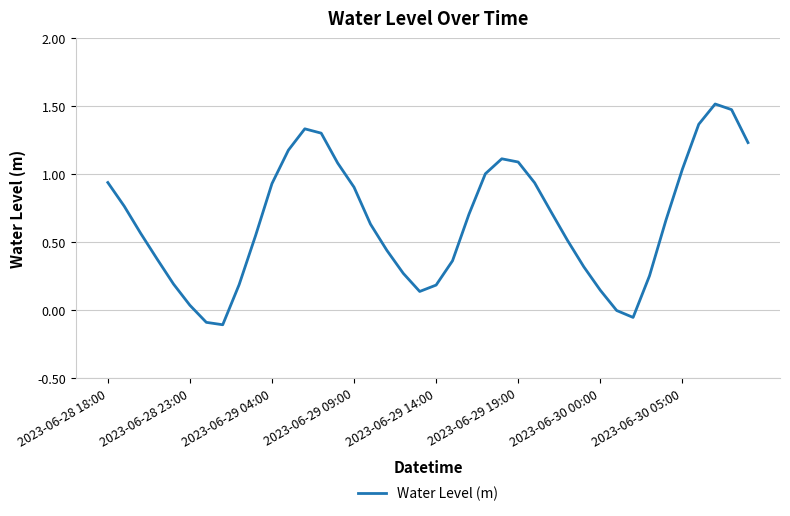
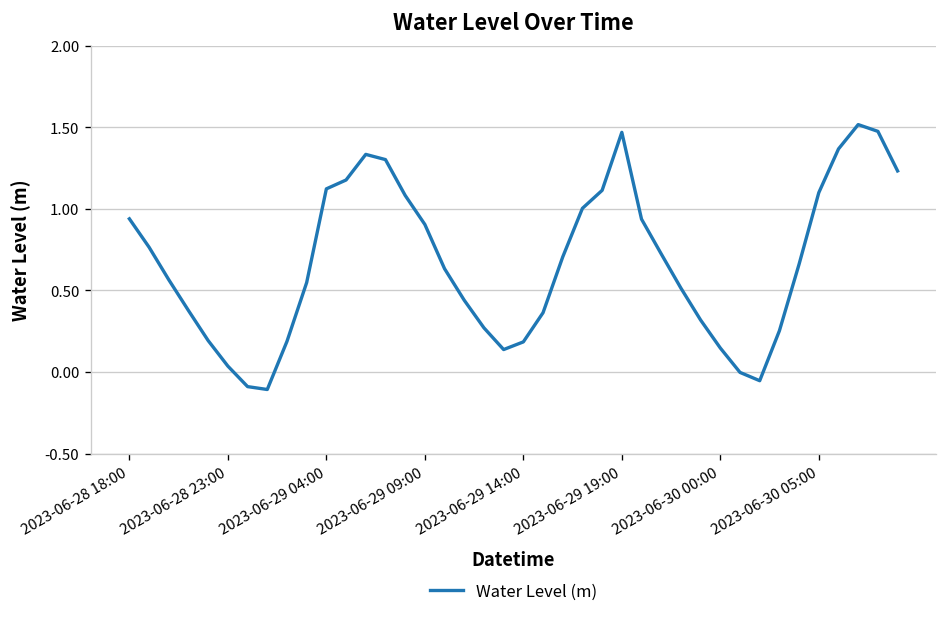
2023-06-29 04:00: 0.93 -> 1.12
2023-06-29 19:00: 1.09 -> 1.47
2023-06-30 05:00: 1.04 -> 1.10
